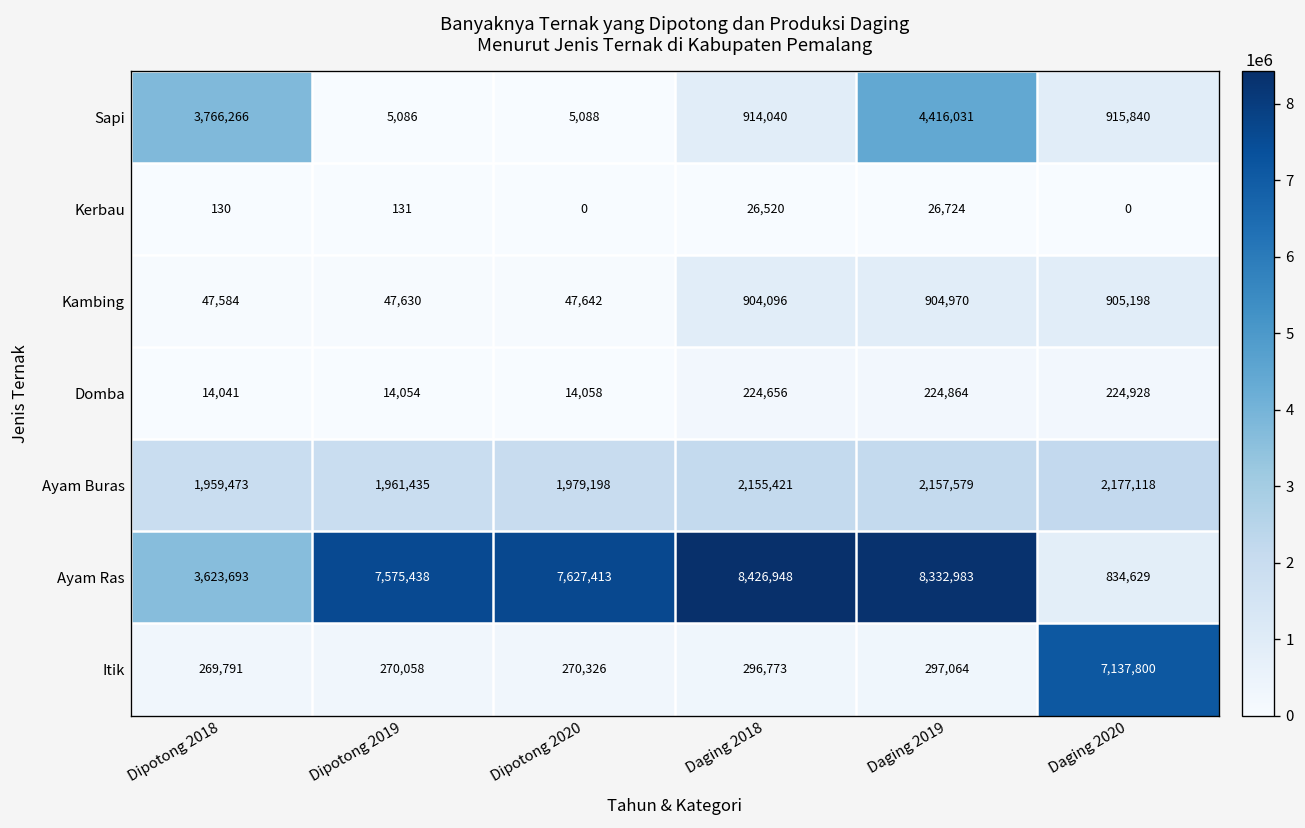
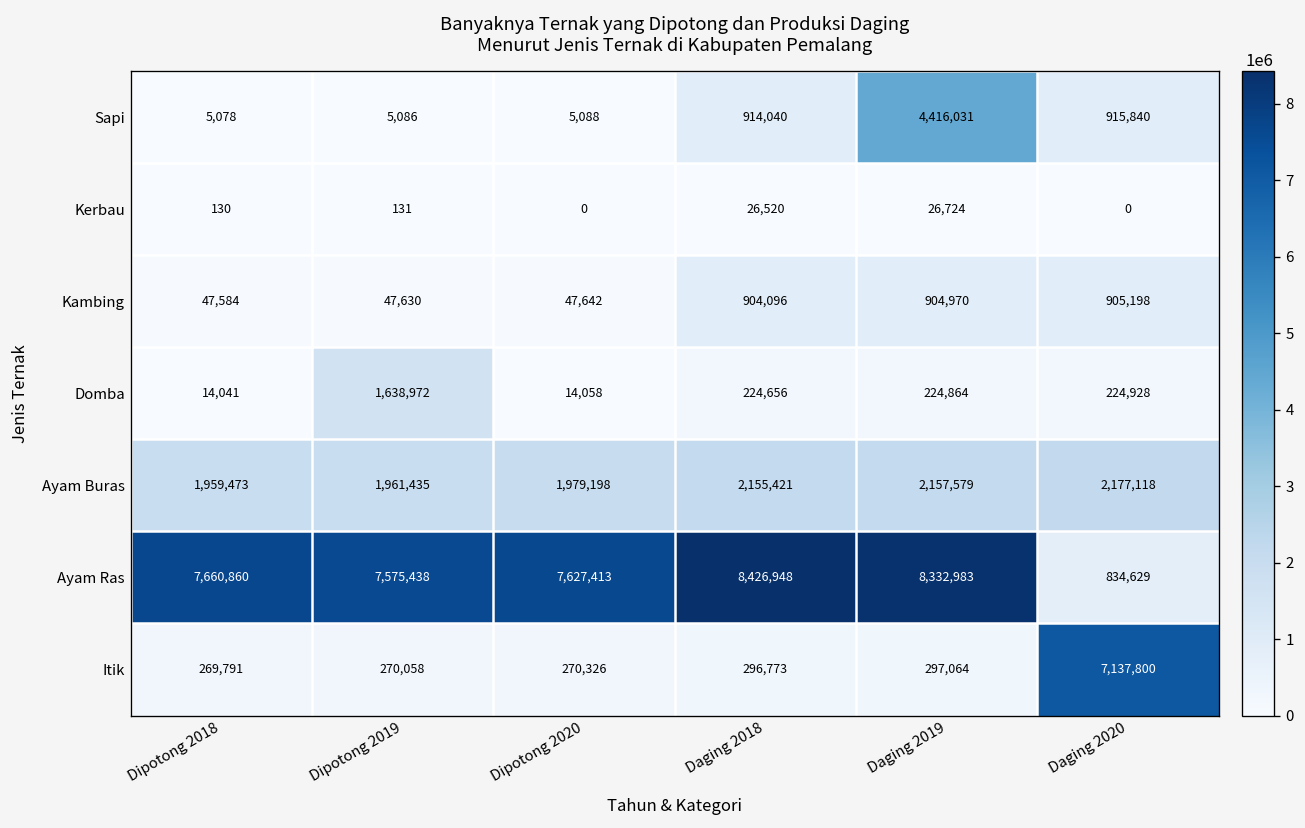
Sapi, Dipotong 2018: 3,766,266 -> 5,078
Domba, Dipotong 2019: 14,054 -> 1,638,972
Ayam Ras, Dipotong 2018: 3,623,693 -> 7,660,860
